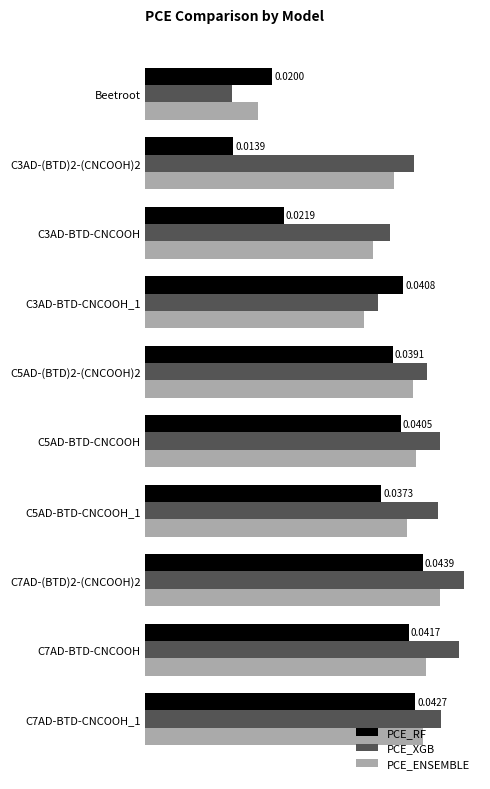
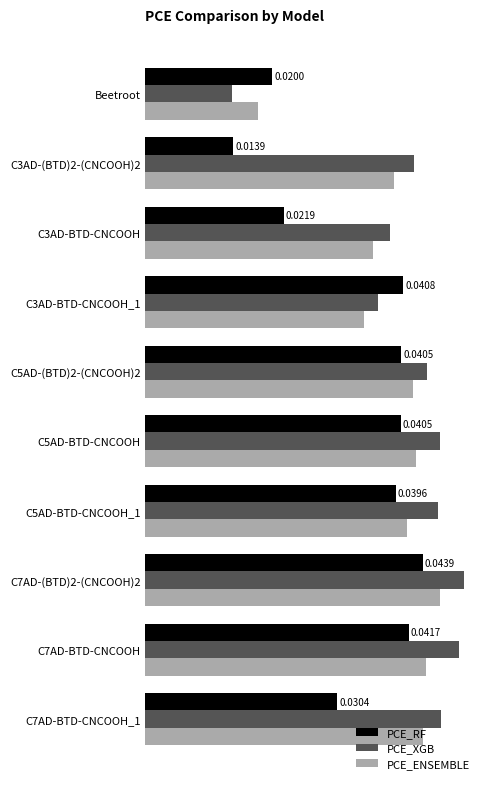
PCE_RF, C5AD-(BTD)2-(CNCOOH)2: 0.0391 -> 0.0405
PCE_RF, C5AD-BTD-CNCOOH_1: 0.0373 -> 0.0396
PCE_RF, C7AD-BTD-CNCOOH_1: 0.0427 -> 0.0304
